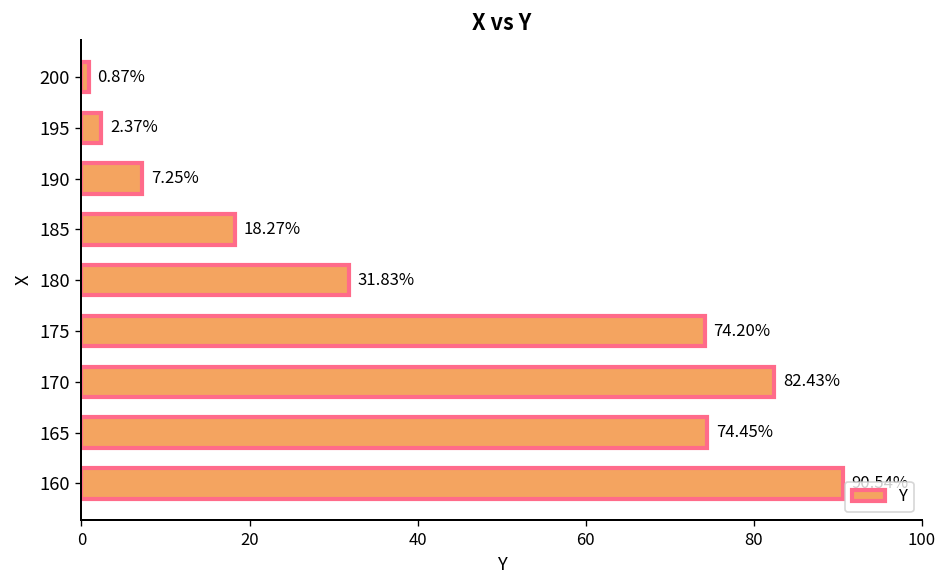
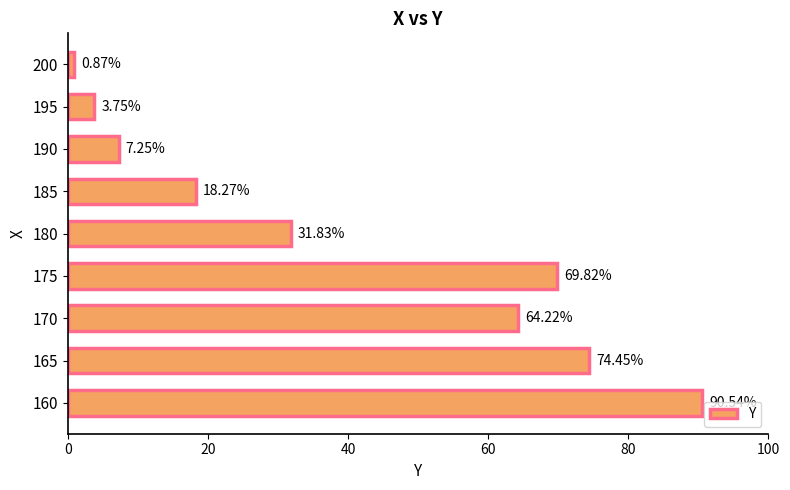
195: 2.37% -> 3.75%
175: 74.20% -> 69.82%
170: 82.43% -> 64.22%
